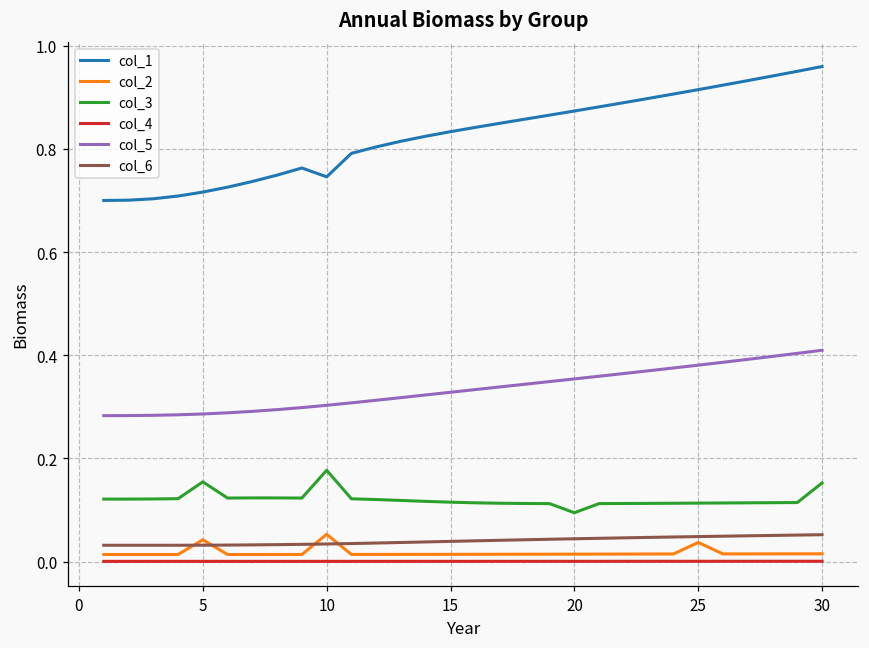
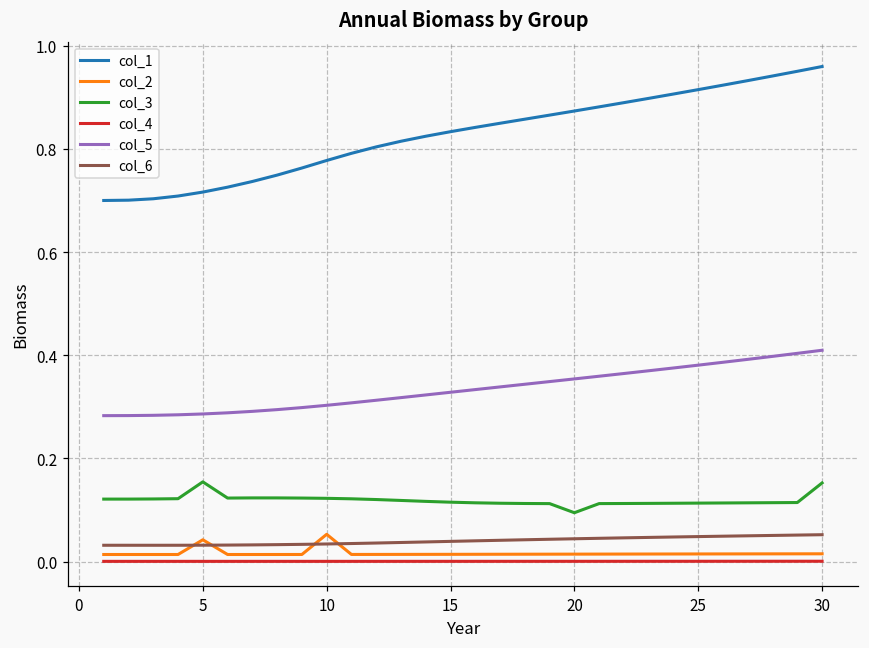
col_1, 10: 0.75 -> 0.78
col_3, 10: 0.18 -> 0.12
col_2, 25: 0.04 -> 0.01
